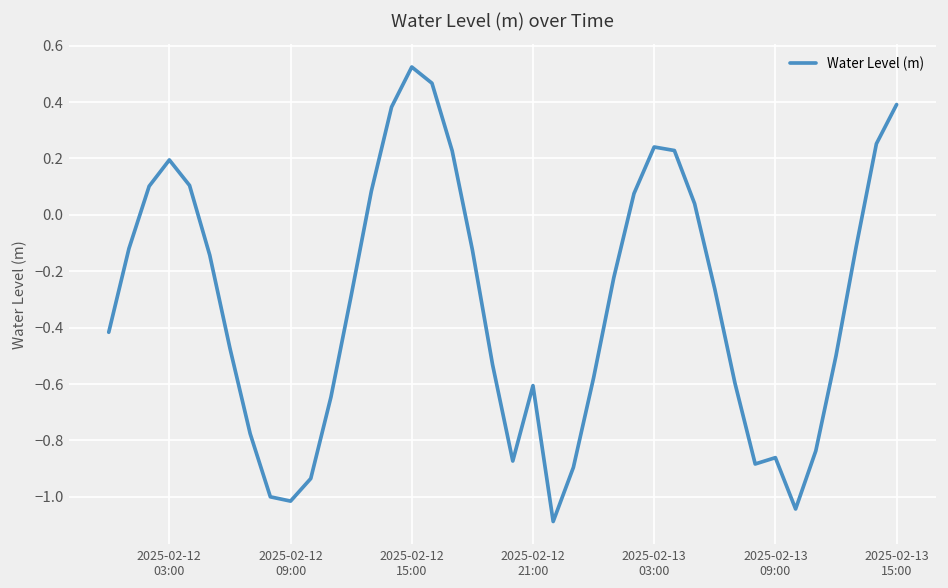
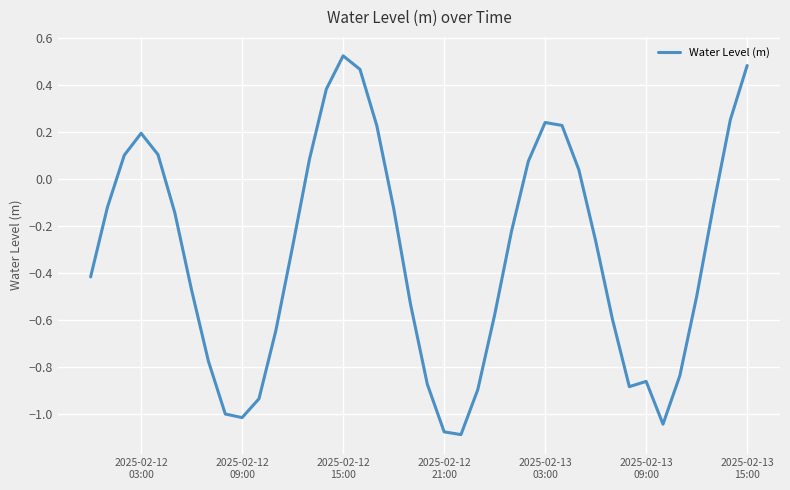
2025-02-12 21:00: -0.61 -> -1.08
2025-02-13 15:00: 0.39 -> 0.48
